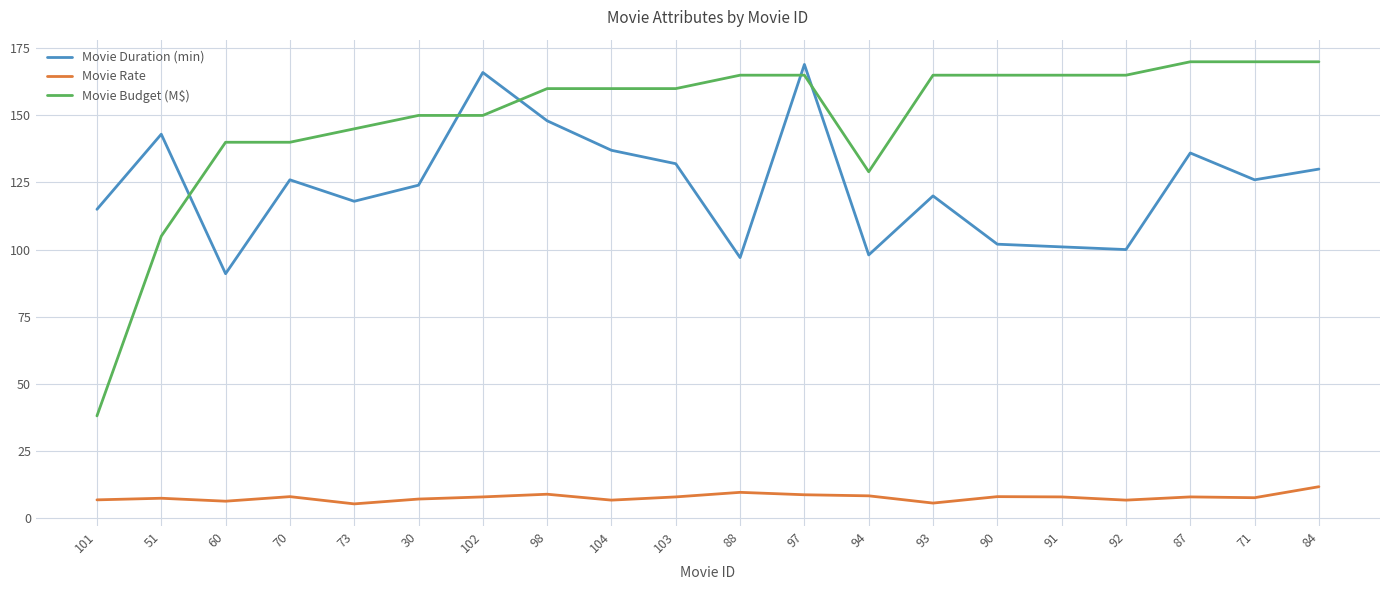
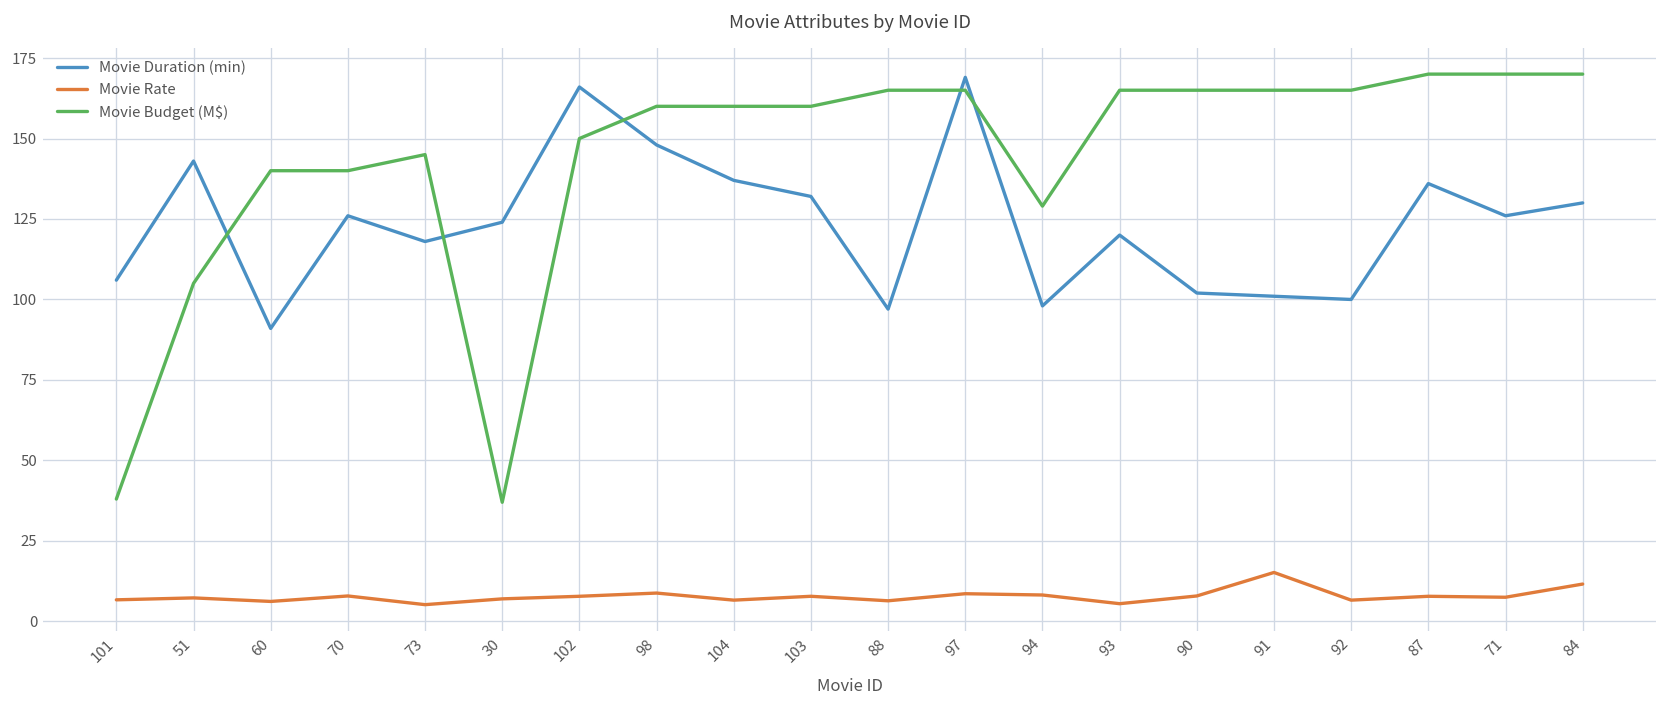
Movie Duration (min), 101: 115 -> 106
Movie Budget (M$), 30: 150 -> 37
Movie Rate, 88: 10 -> 6
Movie Rate, 91: 8 -> 15
